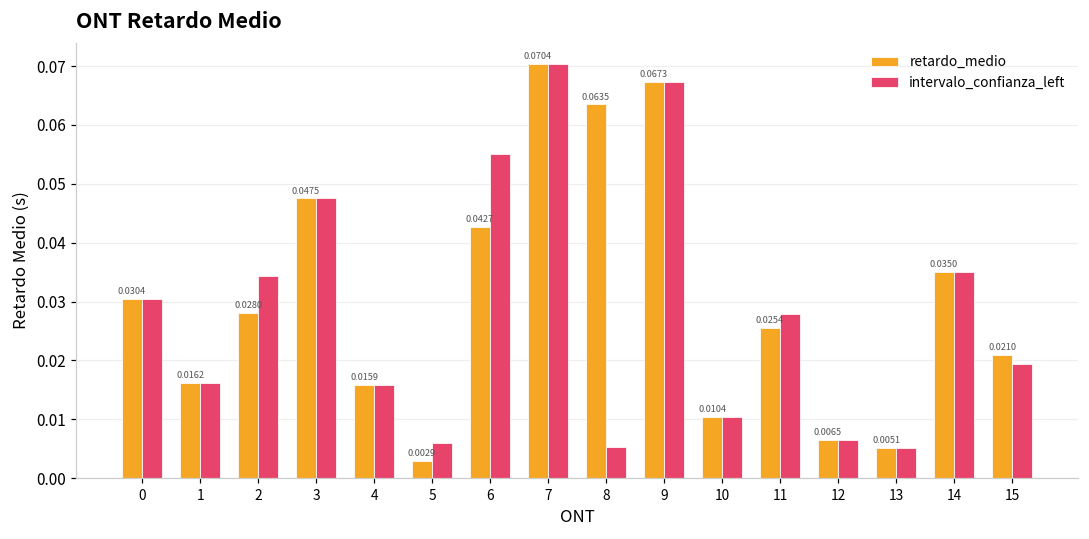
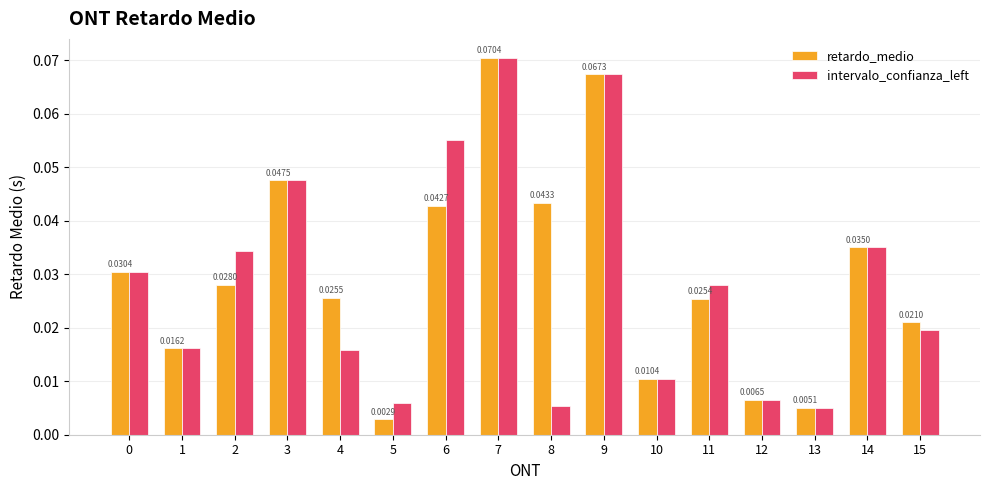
retardo_medio, 4: 0.0159 -> 0.0255
retardo_medio, 8: 0.0635 -> 0.0433
